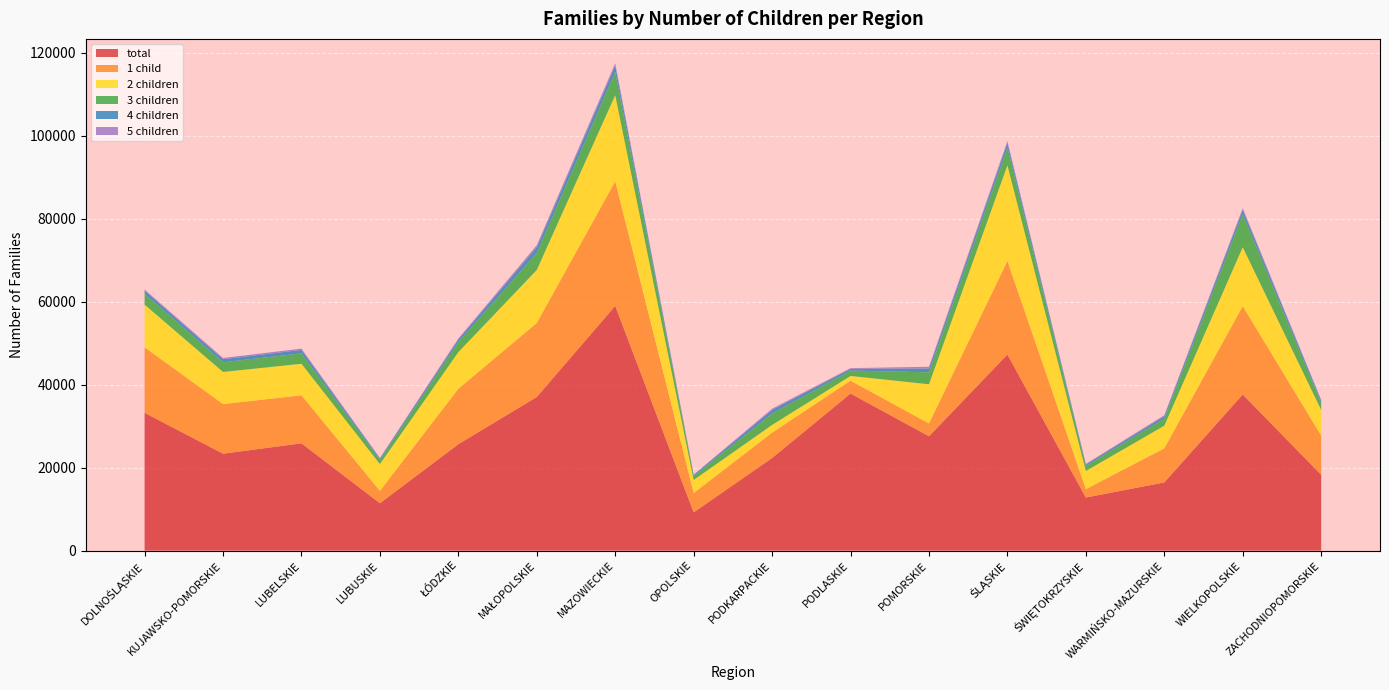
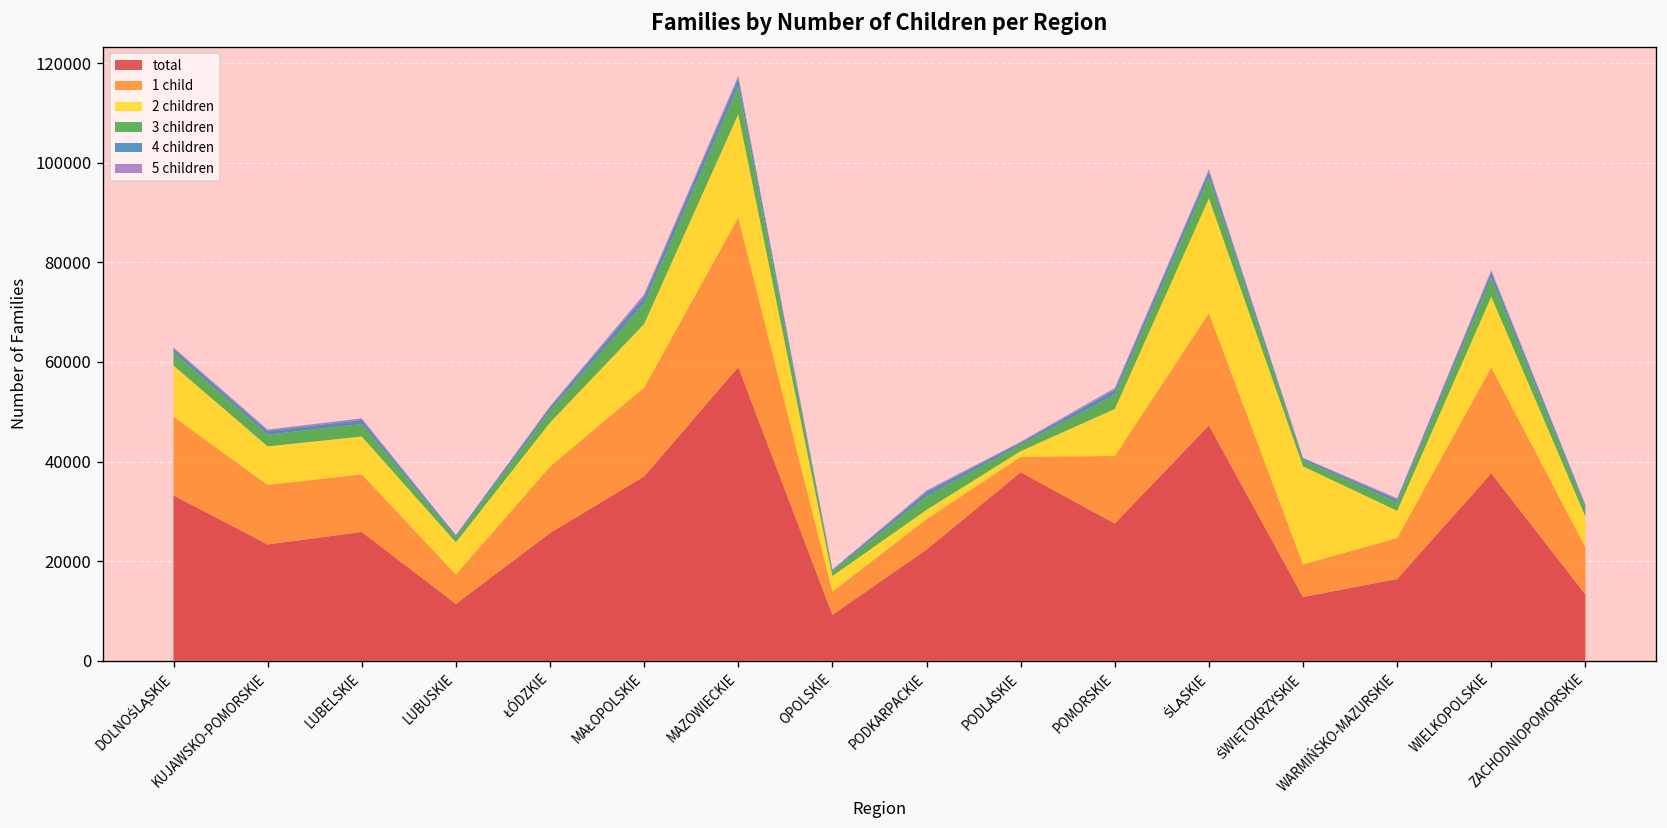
1 child, LUBUSKIE: 3000 -> 6000
1 child, POMORSKIE: 3000 -> 14000
1 child, ŚWIĘTOKRZYSKIE: 2000 -> 7000
2 children, ŚWIĘTOKRZYSKIE: 4000 -> 20000
3 children, WIELKOPOLSKIE: 8000 -> 4000
total, ZACHODNIOPOMORSKIE: 18000 -> 13000
